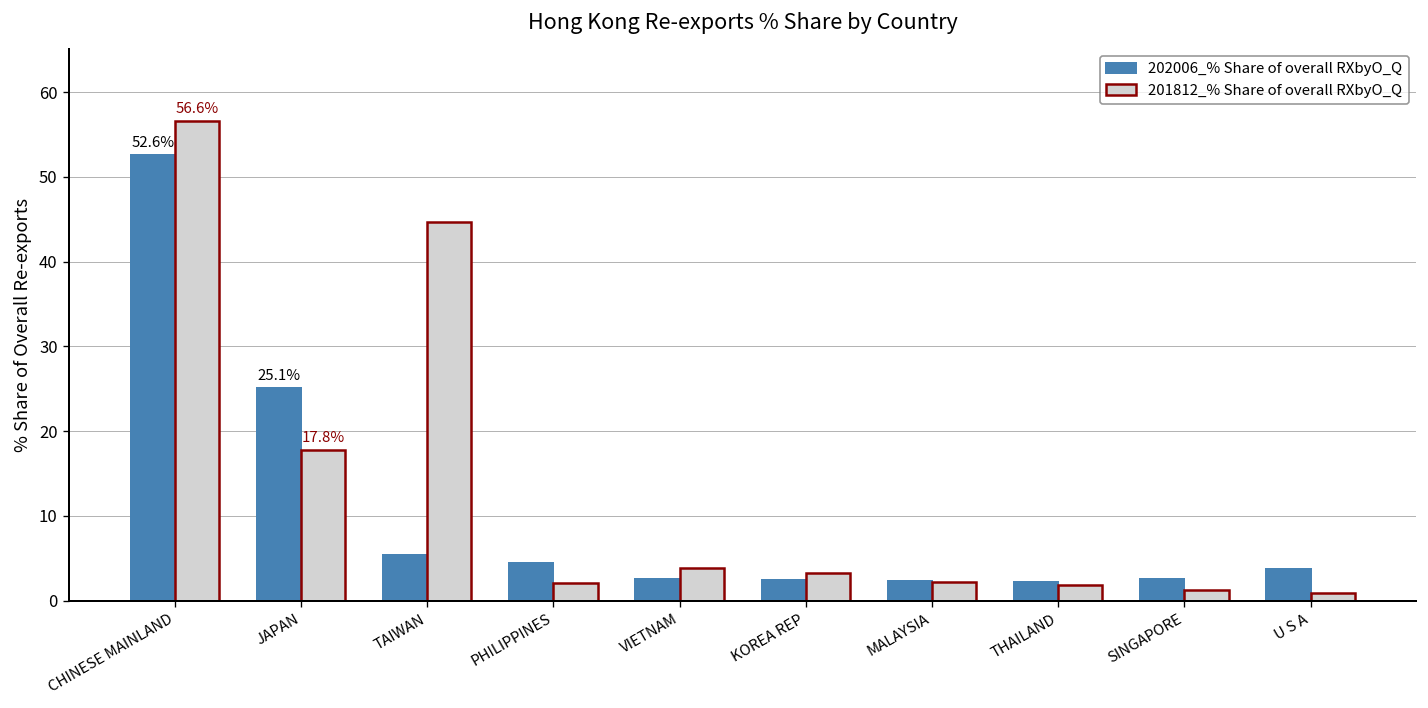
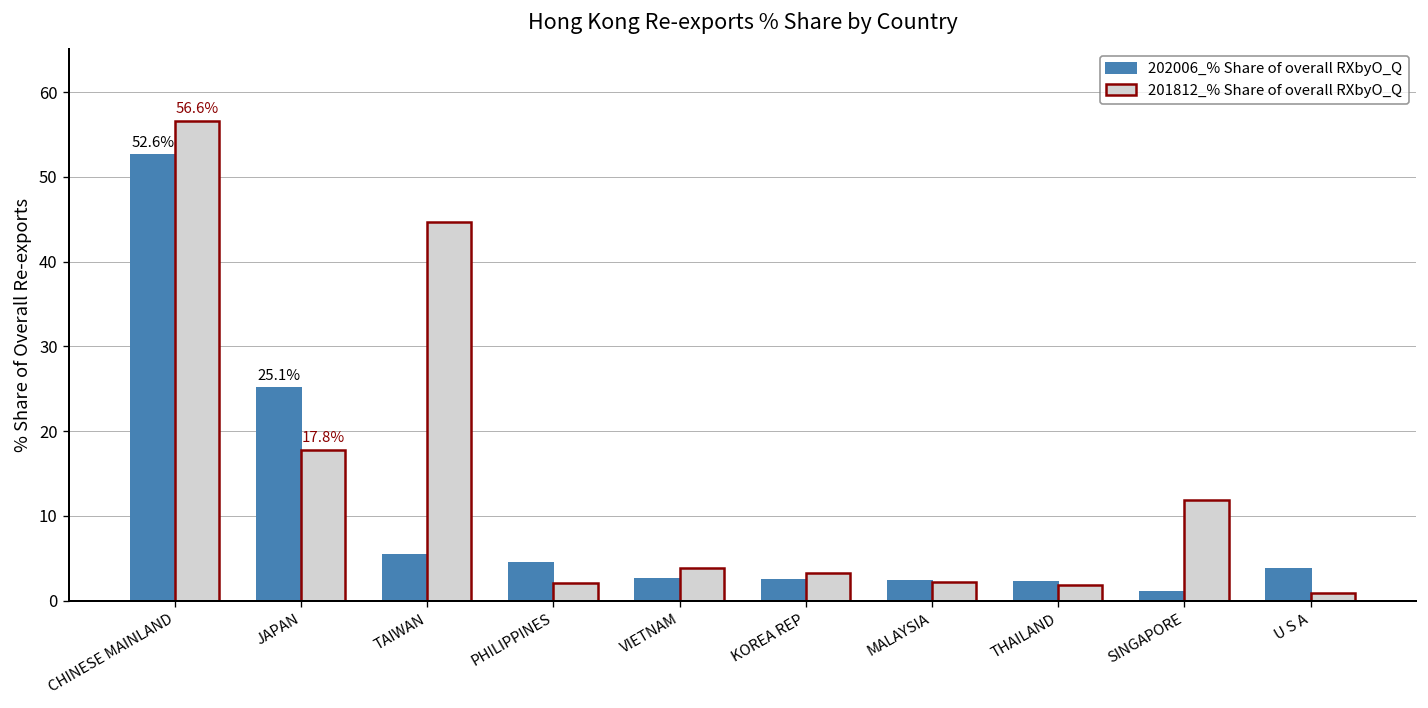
202006_% Share of overall RXbyO_Q, SINGAPORE: 3 -> 1
201812_% Share of overall RXbyO_Q, SINGAPORE: 1 -> 12
